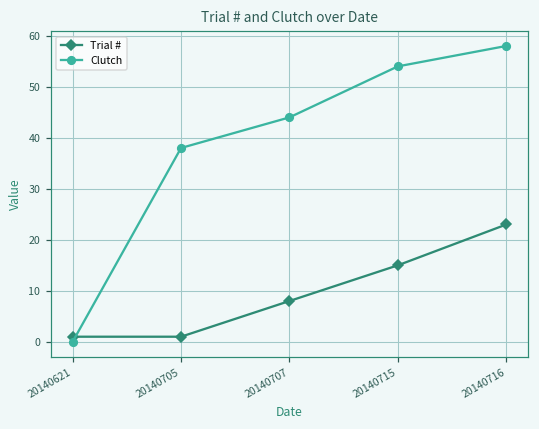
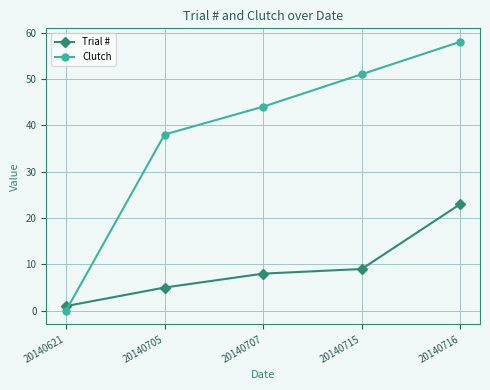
Trial #, 20140705: 1 -> 5
Trial #, 20140715: 15 -> 9
Clutch, 20140715: 54 -> 51
